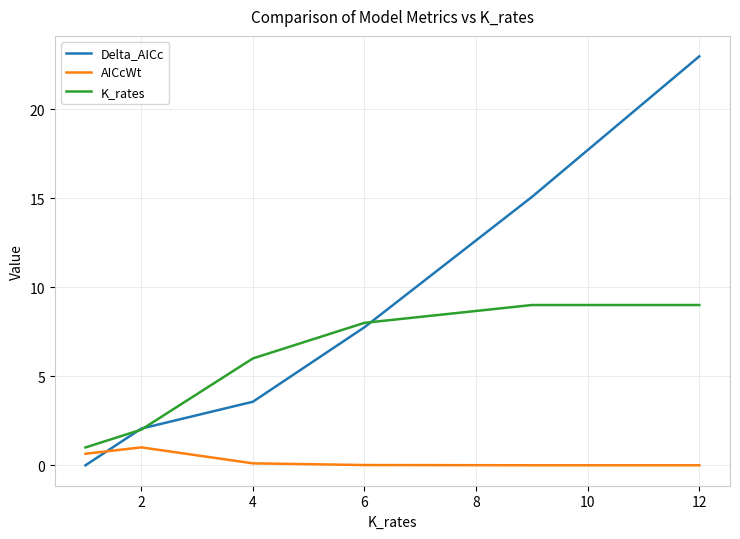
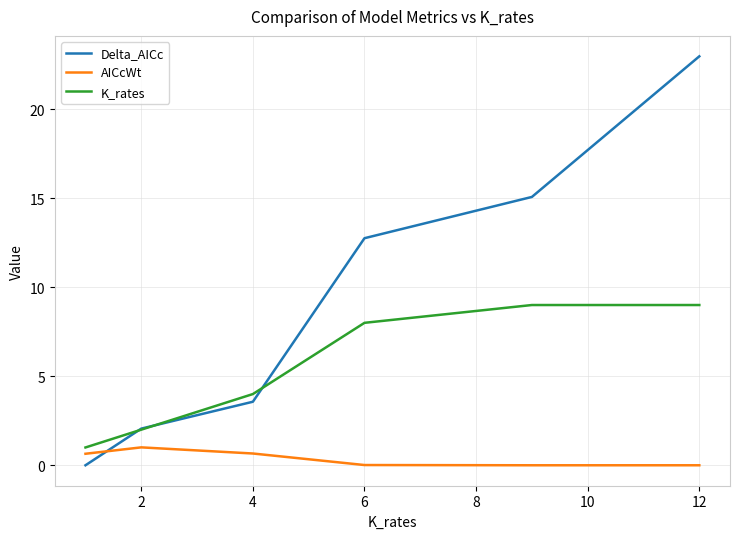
AICcWt, 4: 0.1 -> 0.7
K_rates, 4: 6 -> 4
Delta_AICc, 6: 7.8 -> 12.8
